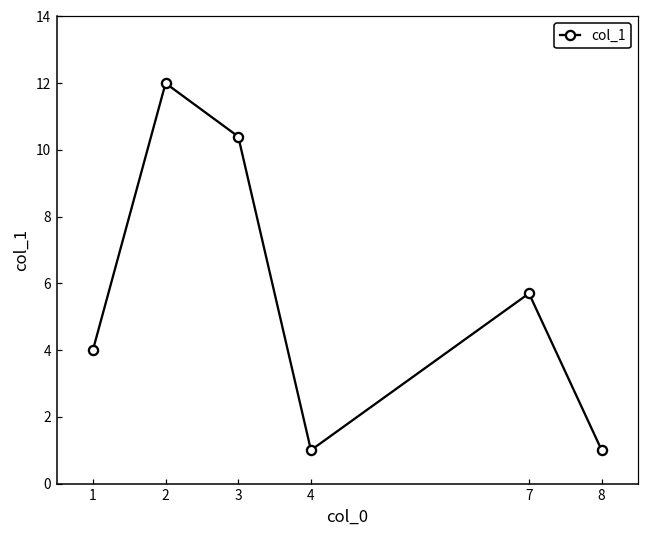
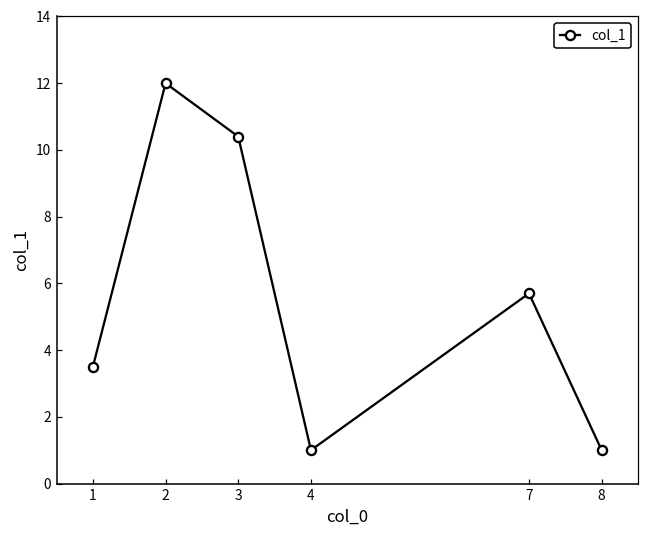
1: 4.0 -> 3.5
